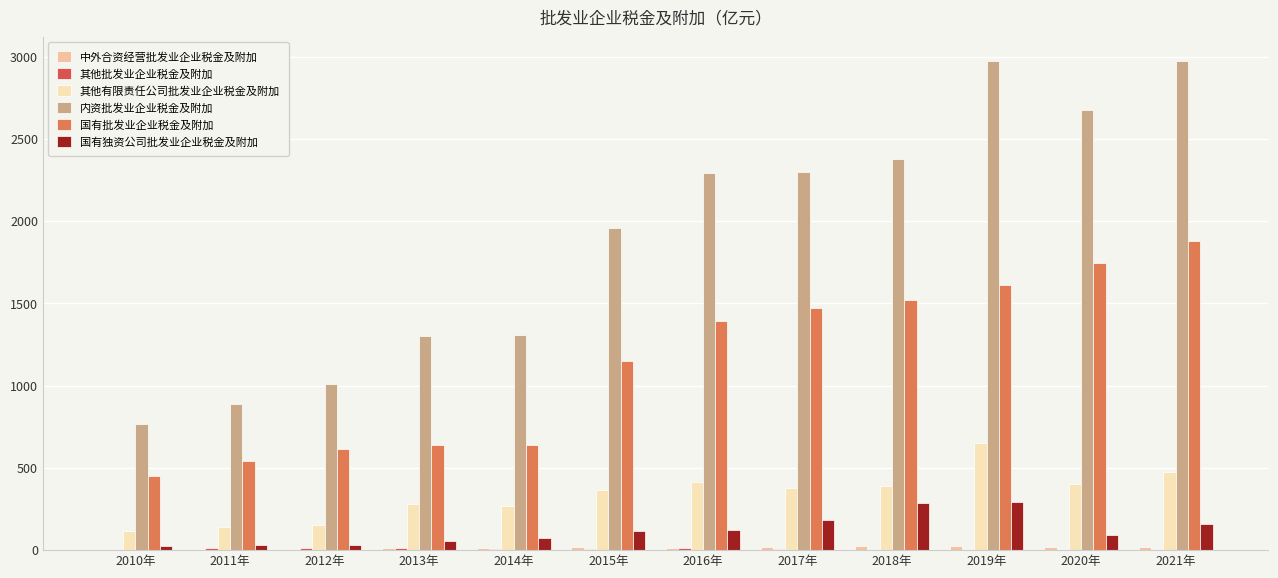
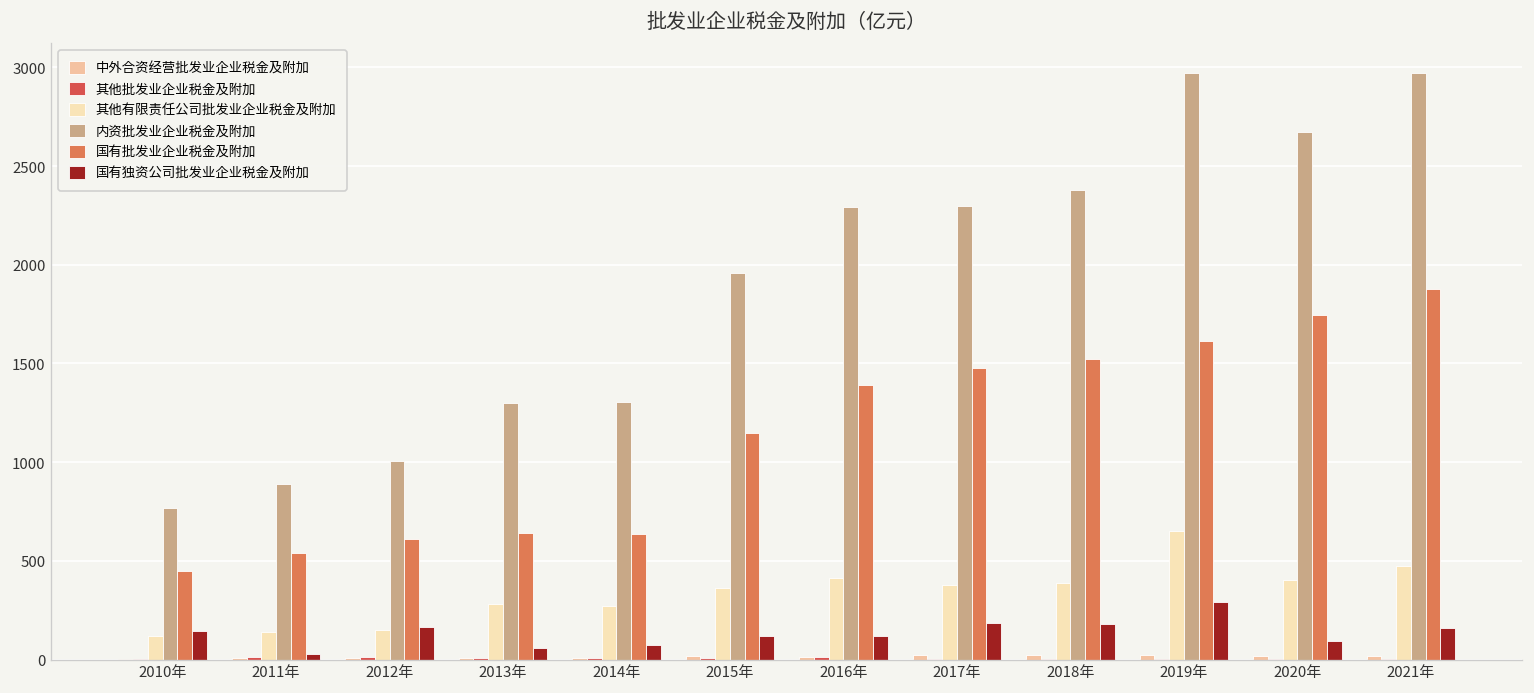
国有独资公司批发业企业税金及附加, 2010年: 20 -> 140
国有独资公司批发业企业税金及附加, 2012年: 30 -> 160
国有独资公司批发业企业税金及附加, 2018年: 290 -> 180
